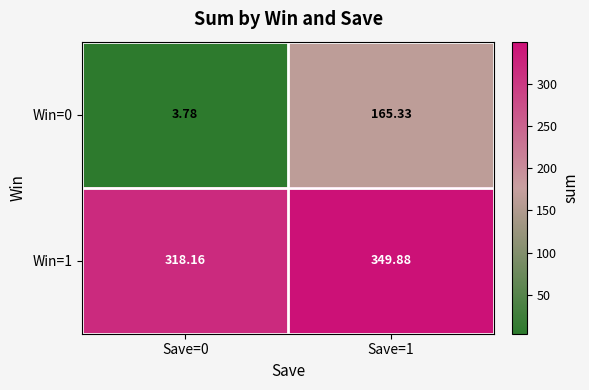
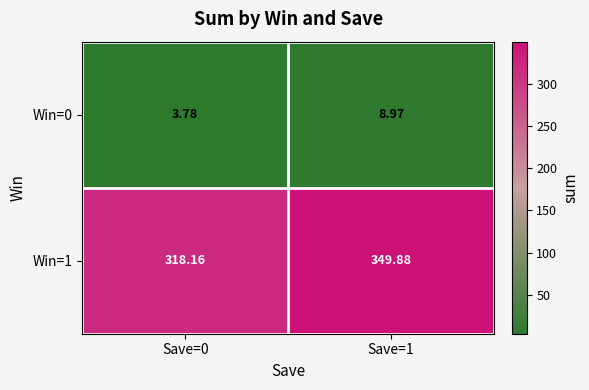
Win=0, Save=1: 165.33 -> 8.97
